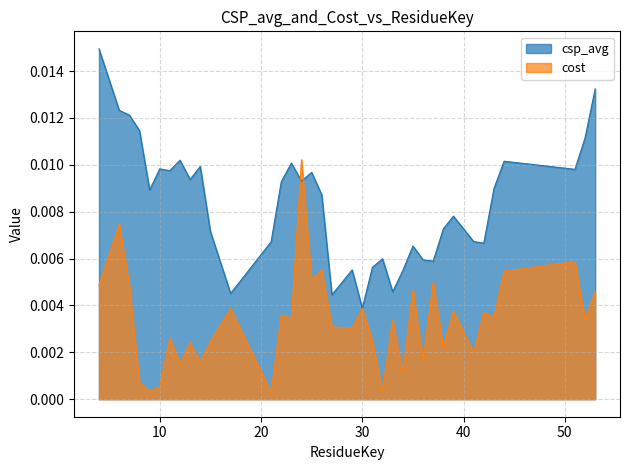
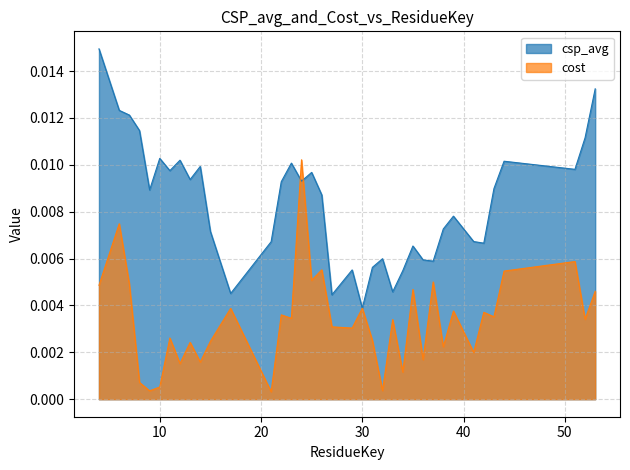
csp_avg, 10: 0.0098 -> 0.0103
